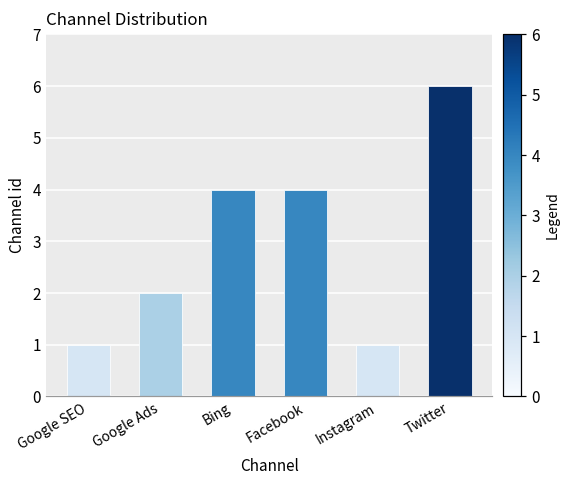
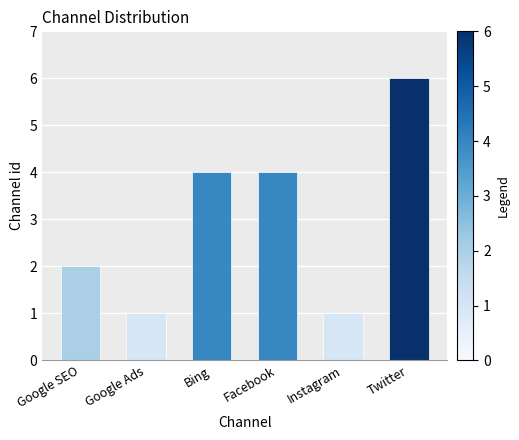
Google SEO: 1 -> 2
Google Ads: 2 -> 1
